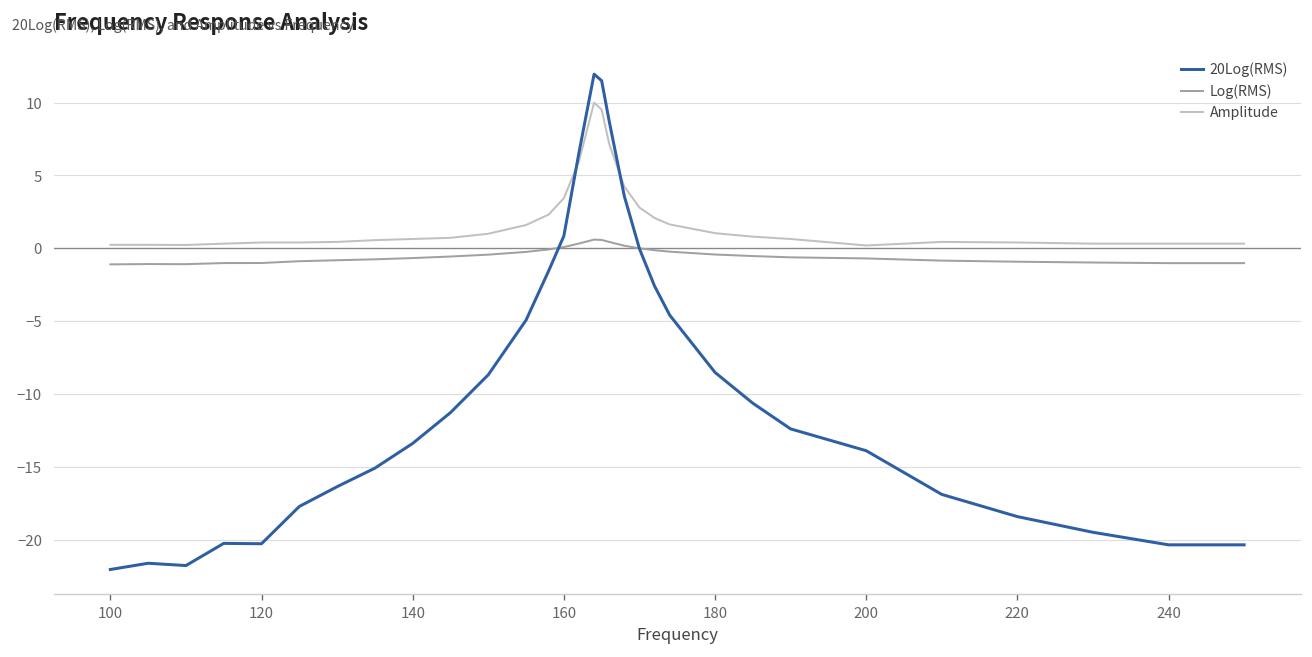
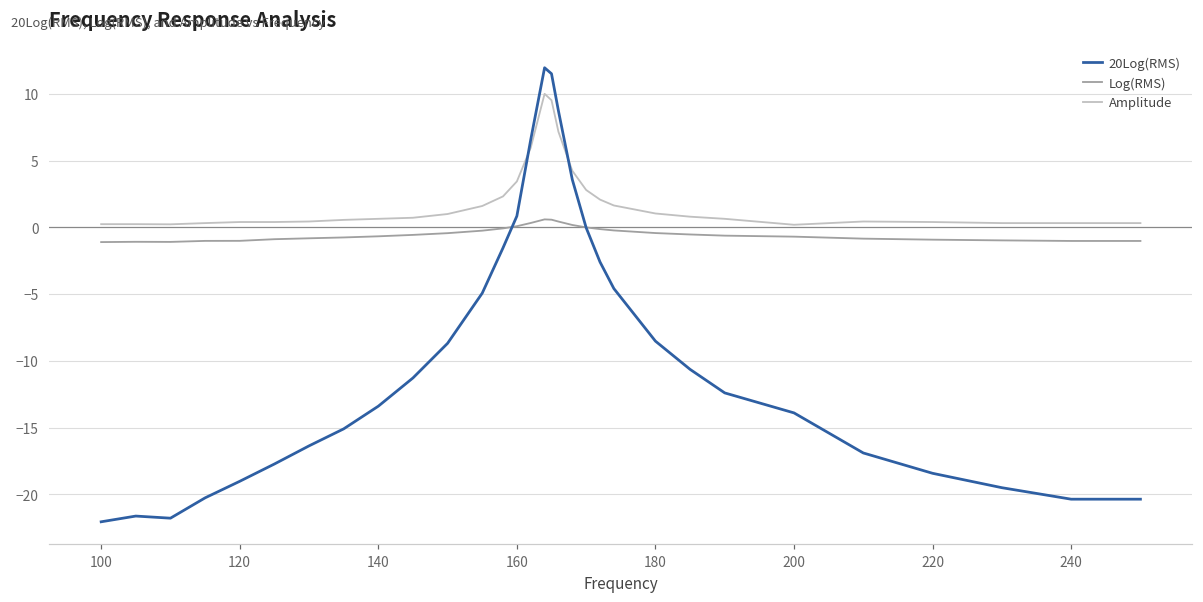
20Log(RMS), 120: -20.3 -> -19.0
